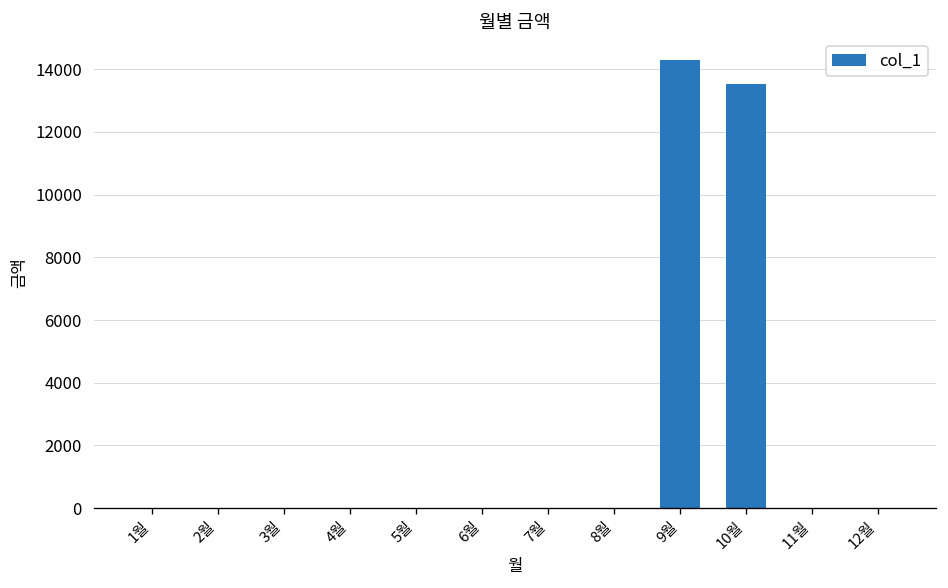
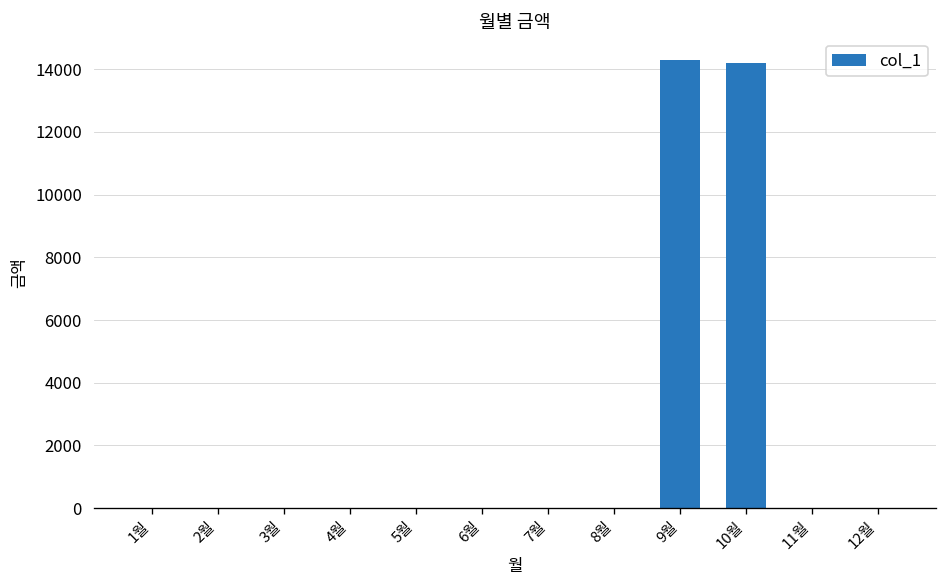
10월: 13500 -> 14200
